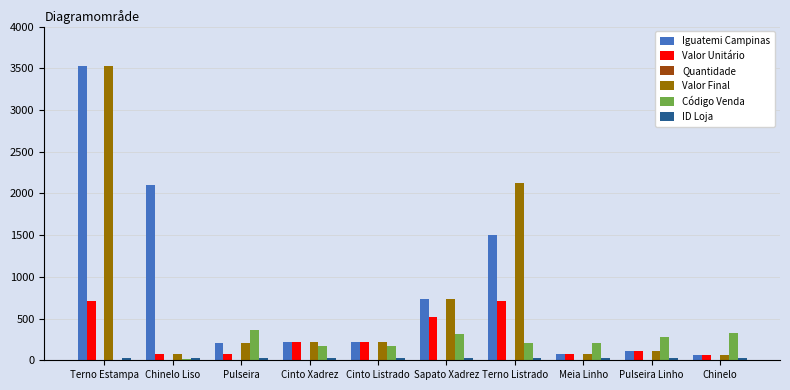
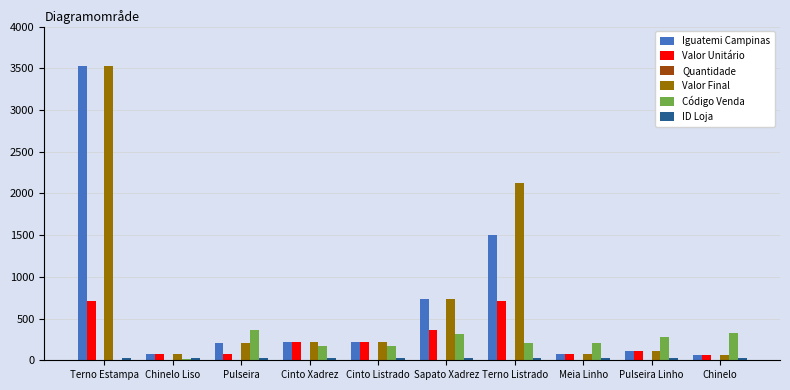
Iguatemi Campinas, Chinelo Liso: 2100 -> 100
Valor Unitário, Sapato Xadrez: 500 -> 400
